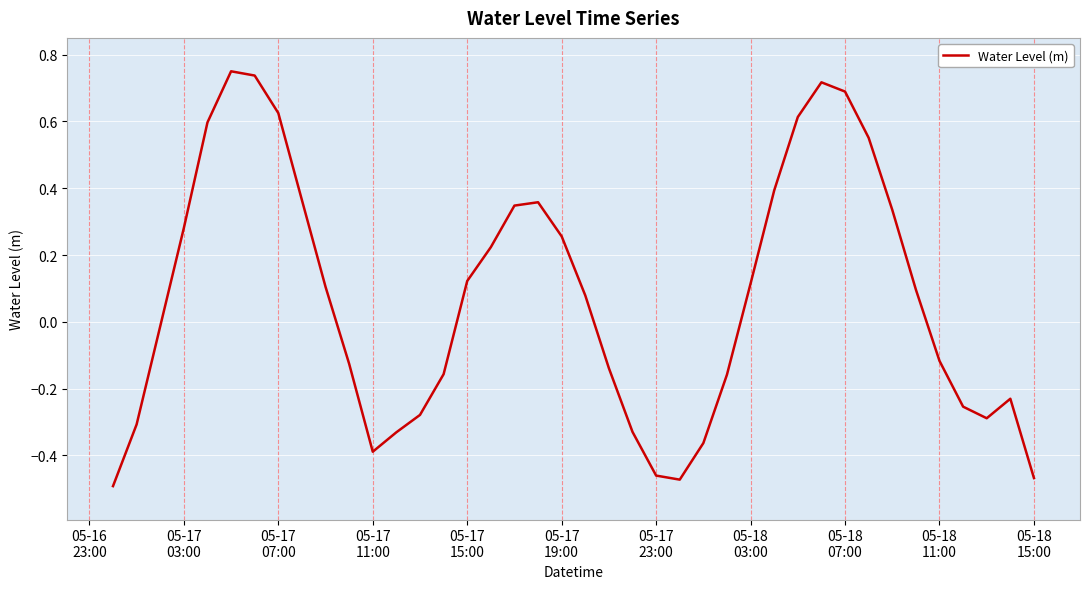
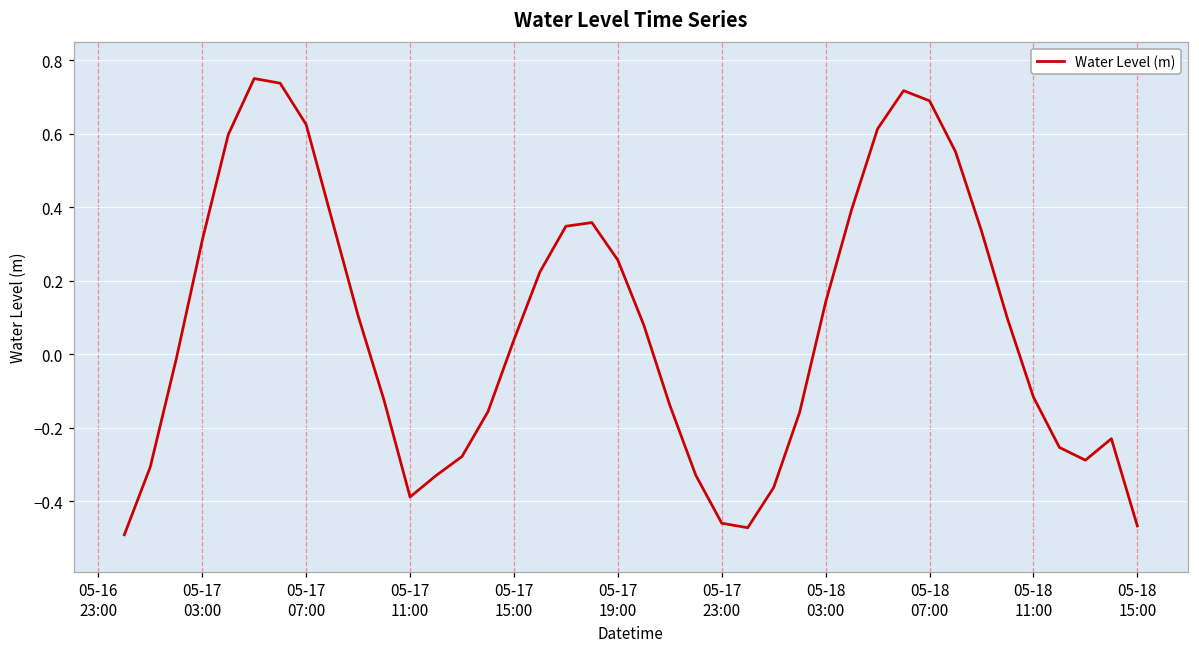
05-17 03:00: 0.28 -> 0.31
05-17 15:00: 0.12 -> 0.04
05-18 03:00: 0.11 -> 0.14
